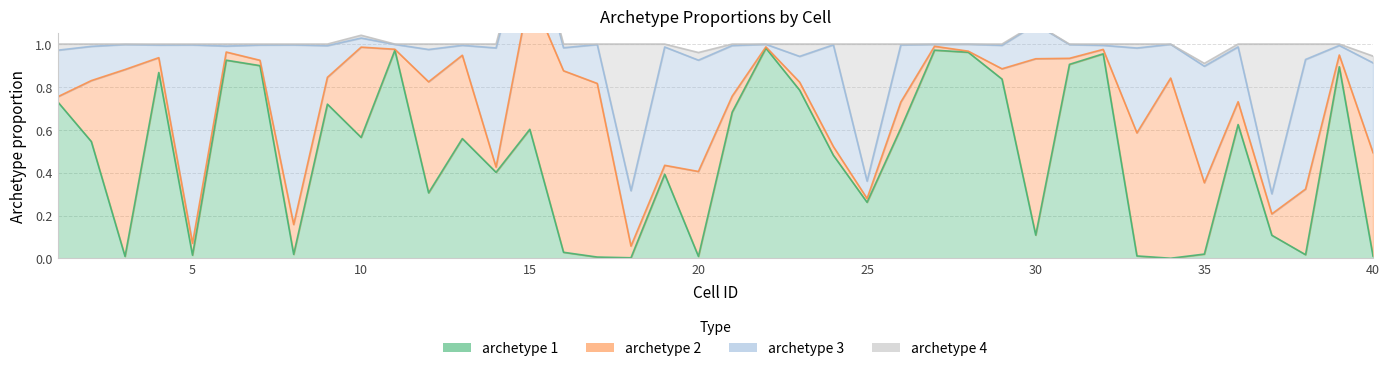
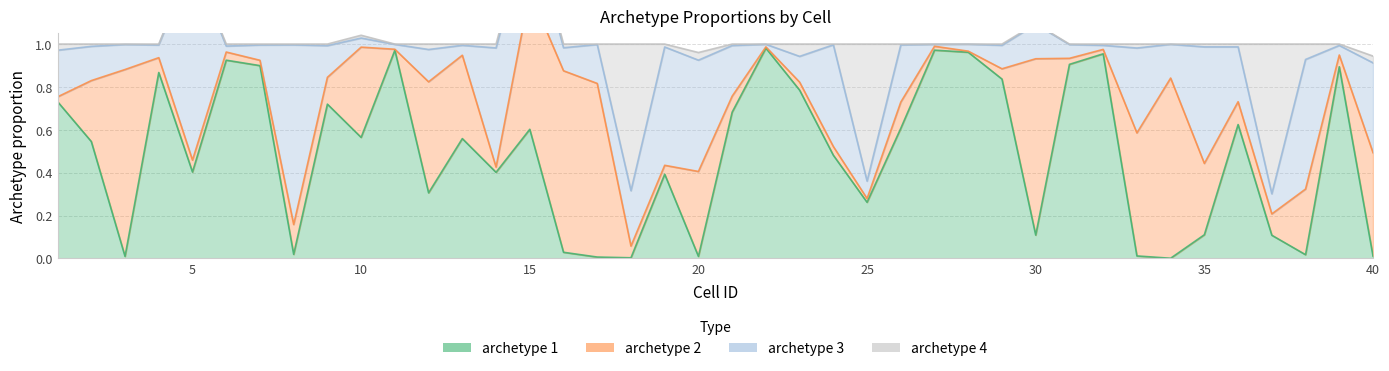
archetype 1, 5: 0.02 -> 0.40
archetype 1, 35: 0.02 -> 0.11
